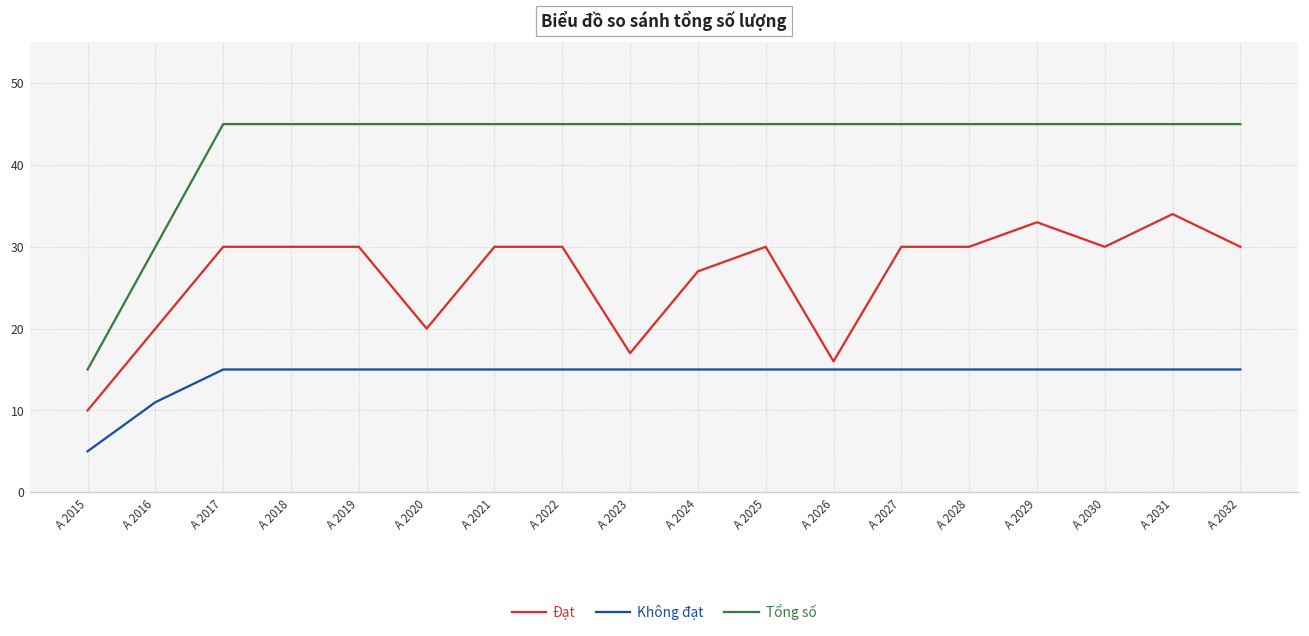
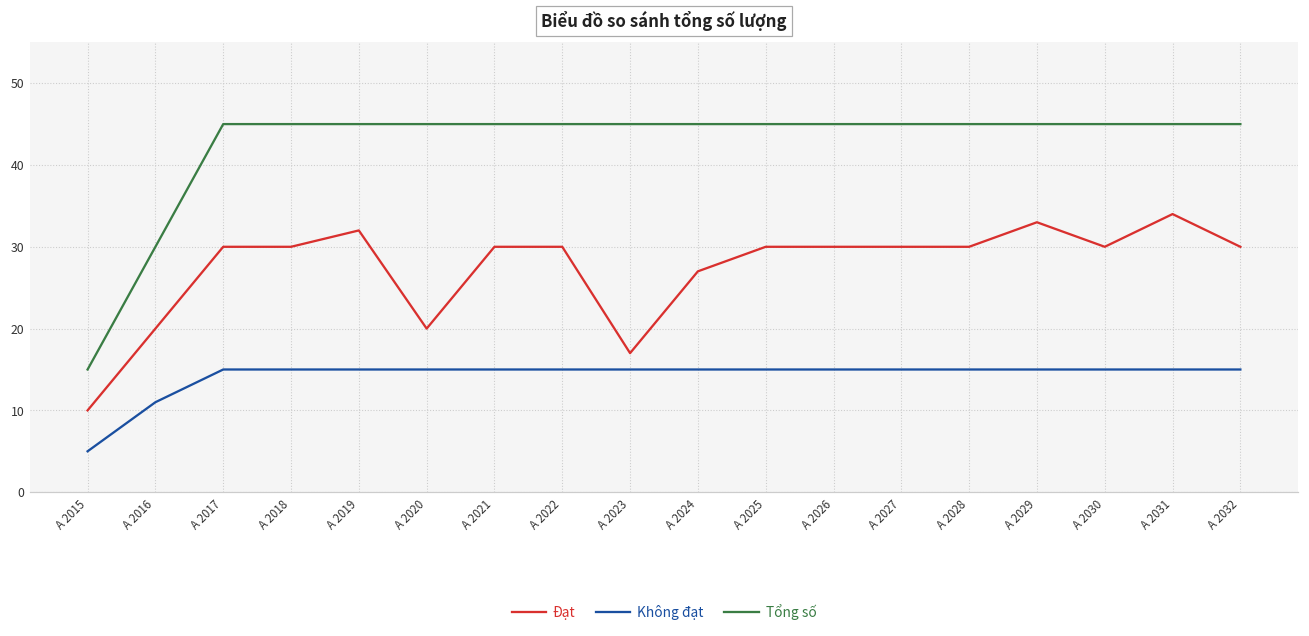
Đạt, A 2019: 30 -> 32
Đạt, A 2026: 16 -> 30
